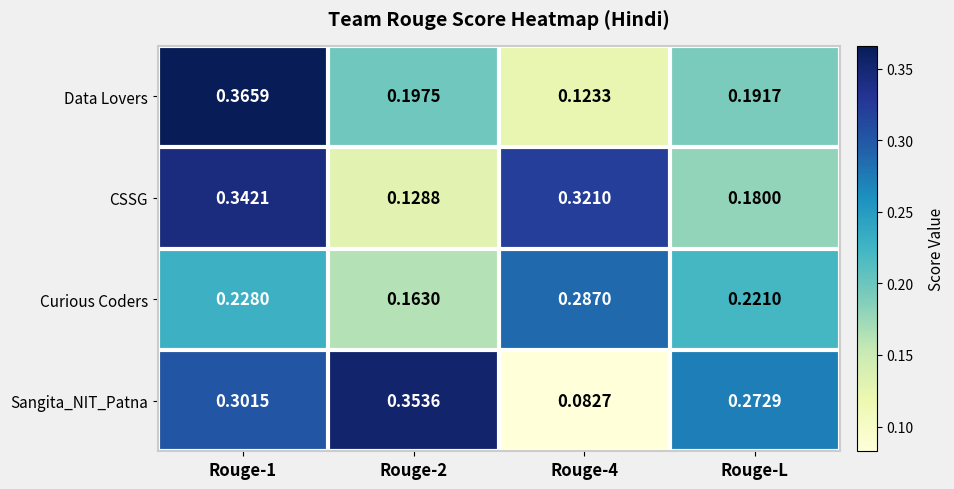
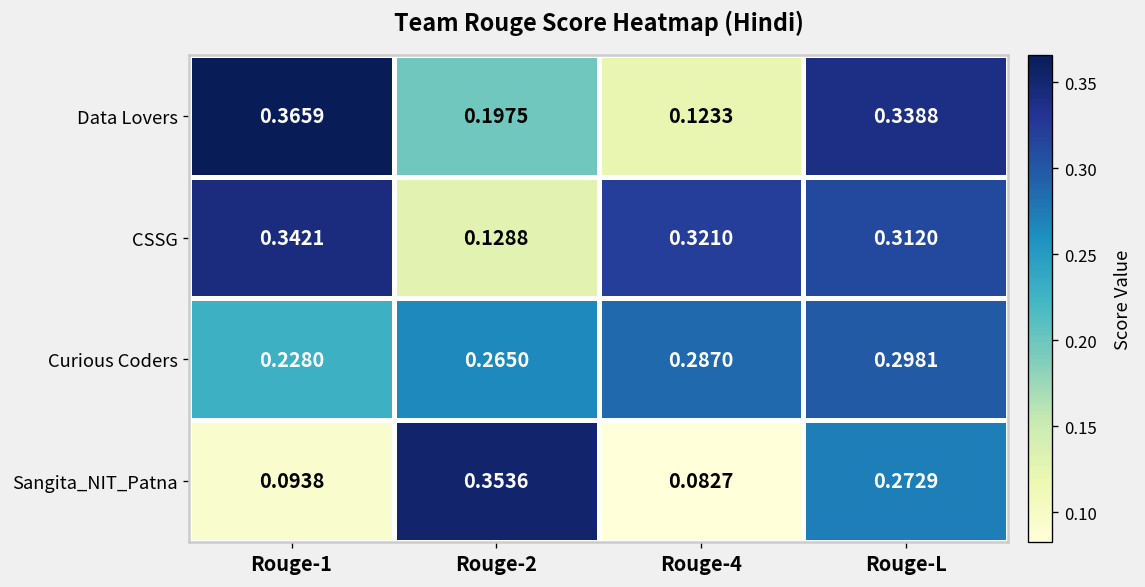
Data Lovers, Rouge-L: 0.1917 -> 0.3388
CSSG, Rouge-L: 0.1800 -> 0.3120
Curious Coders, Rouge-2: 0.1630 -> 0.2650
Curious Coders, Rouge-L: 0.2210 -> 0.2981
Sangita_NIT_Patna, Rouge-1: 0.3015 -> 0.0938
